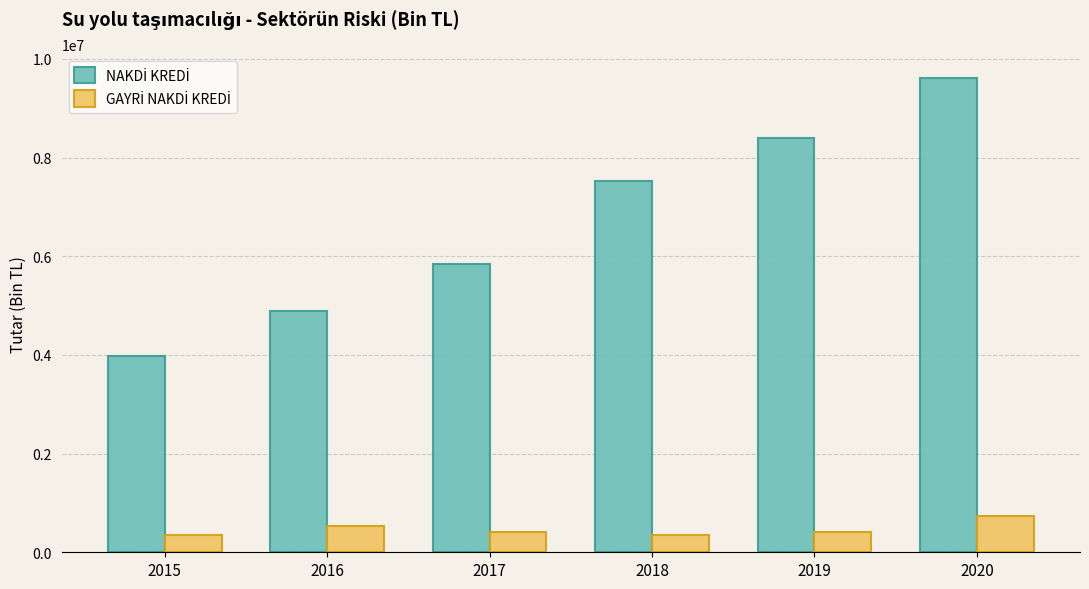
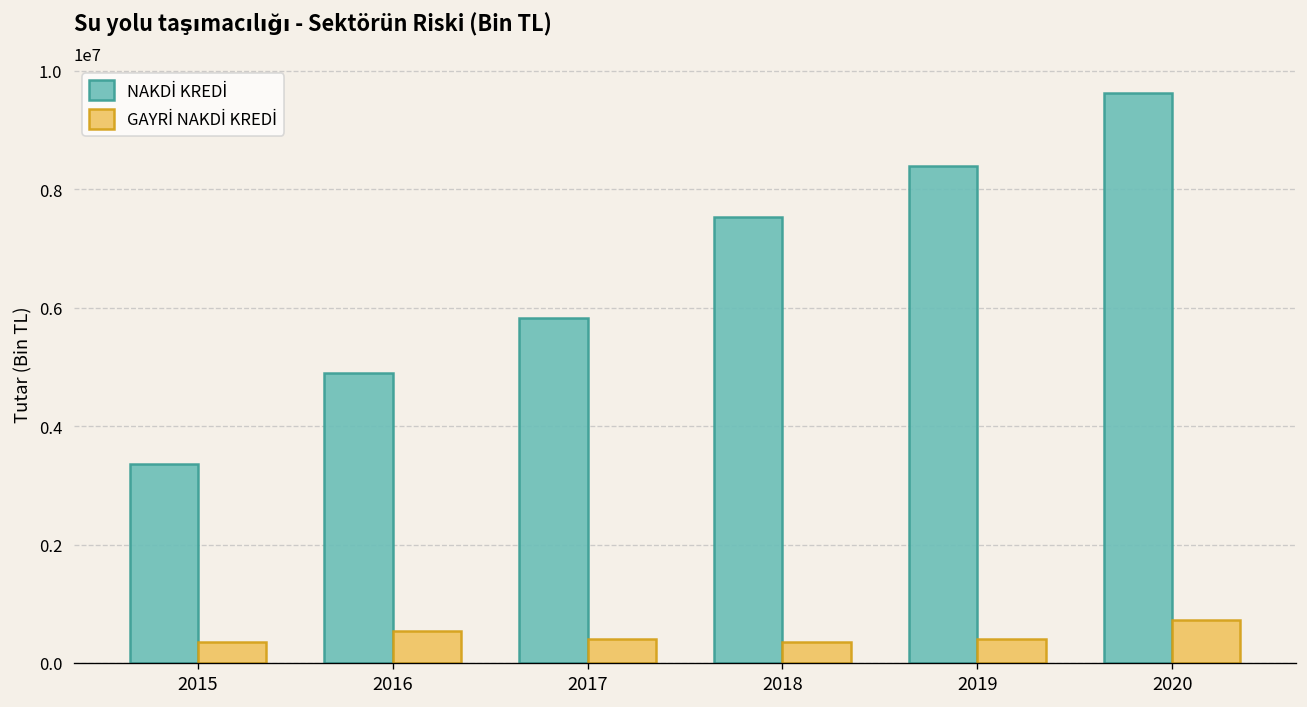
NAKDİ KREDİ, 2015: 4000000 -> 3400000
